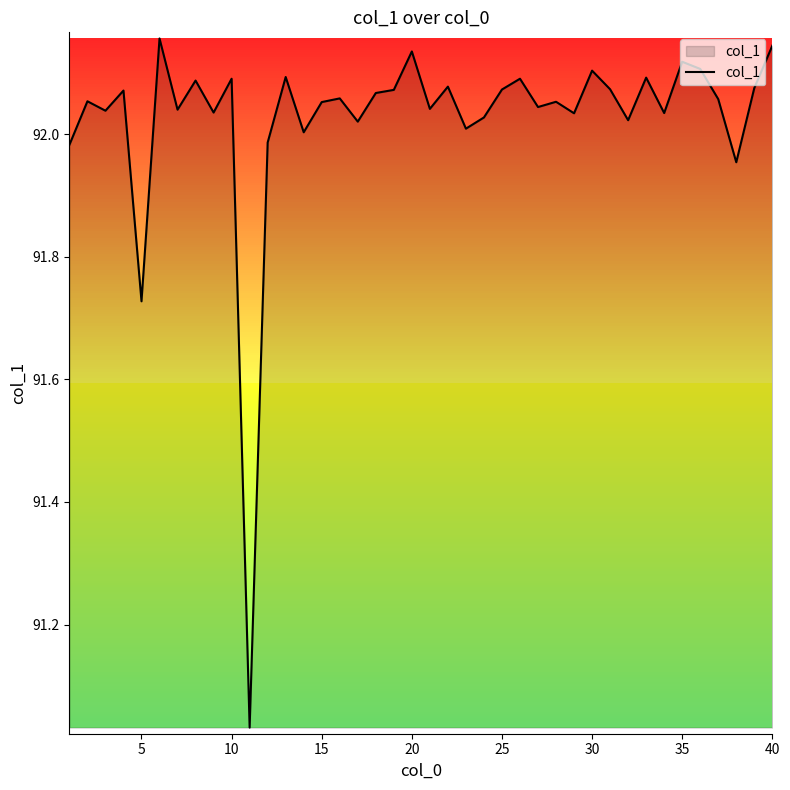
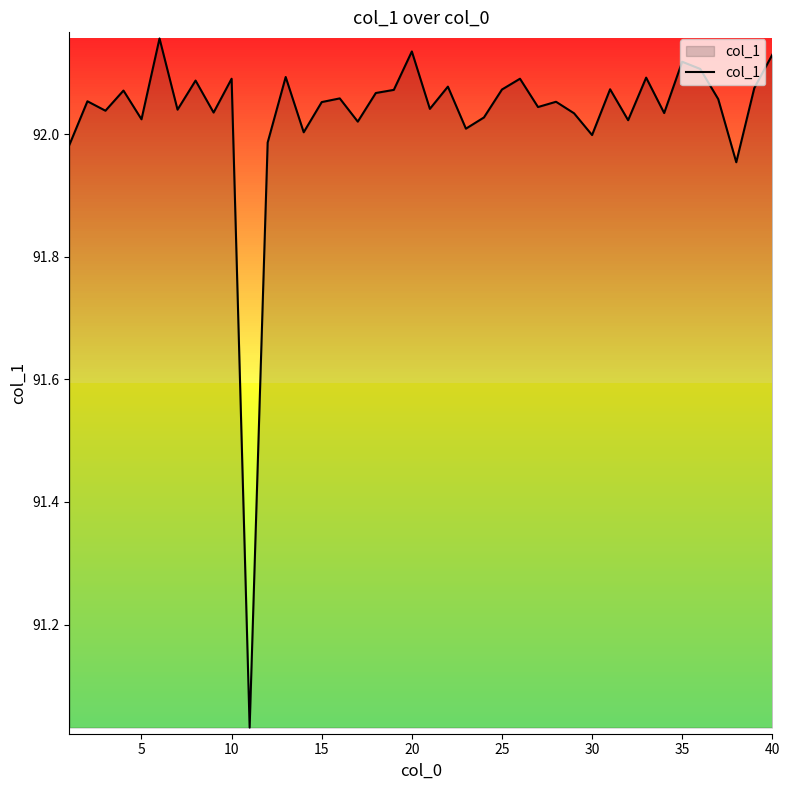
5: 91.73 -> 92.02
30: 92.10 -> 92.00
40: 92.14 -> 92.13
